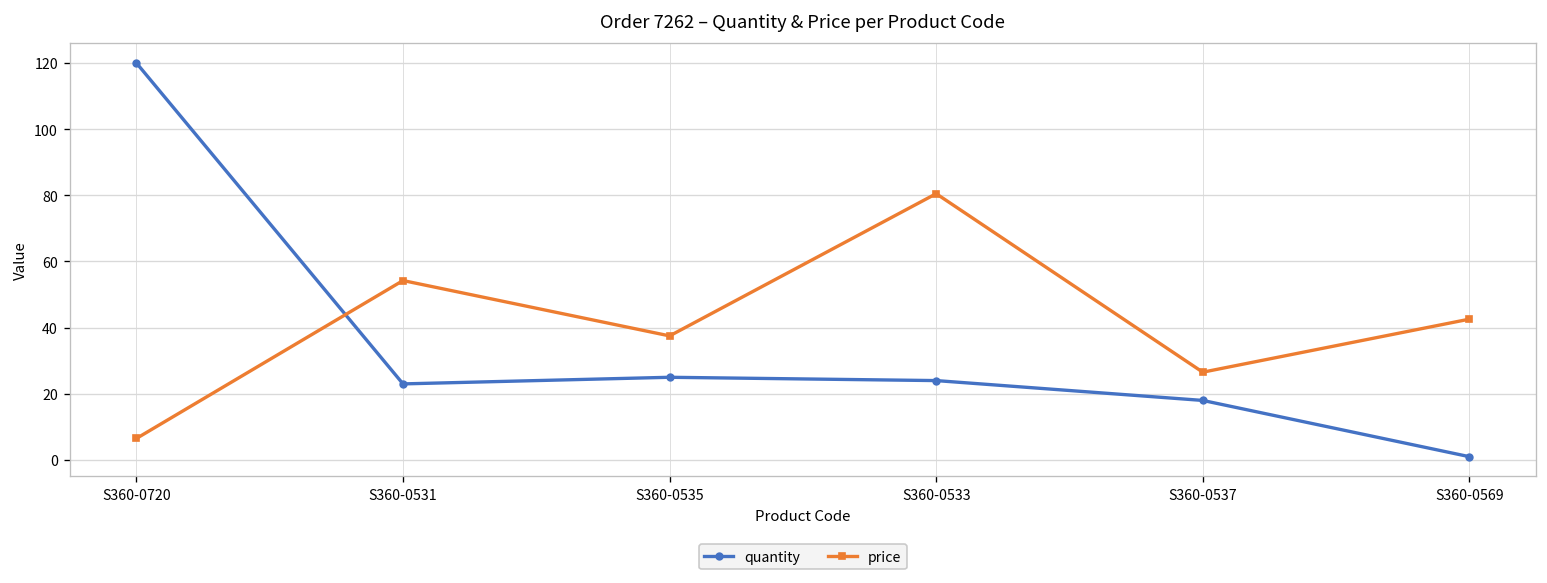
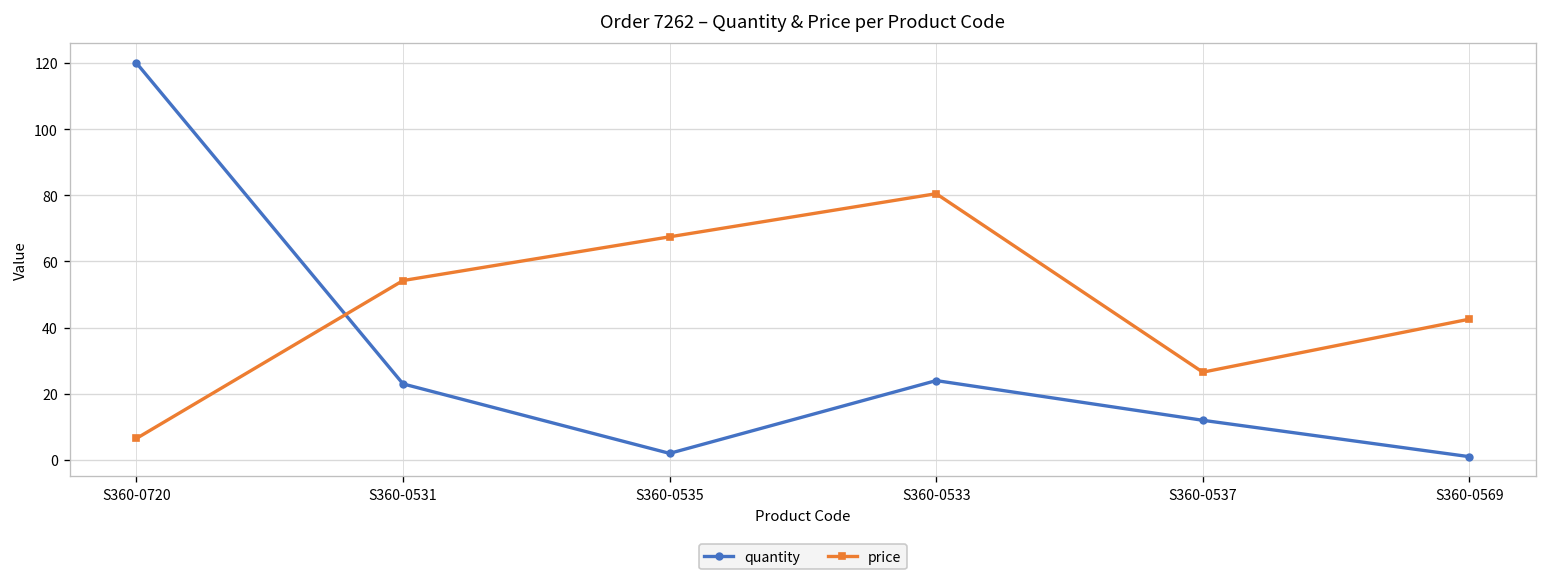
quantity, S360-0535: 25 -> 2
price, S360-0535: 38 -> 67
quantity, S360-0537: 18 -> 12
